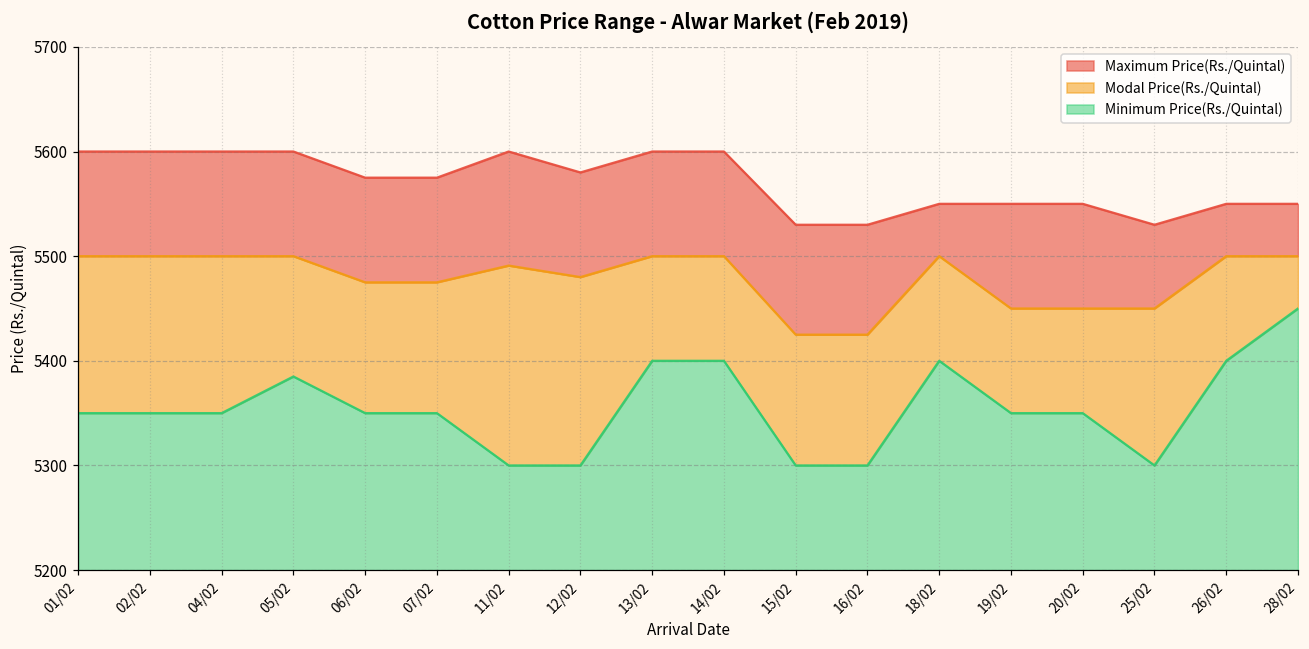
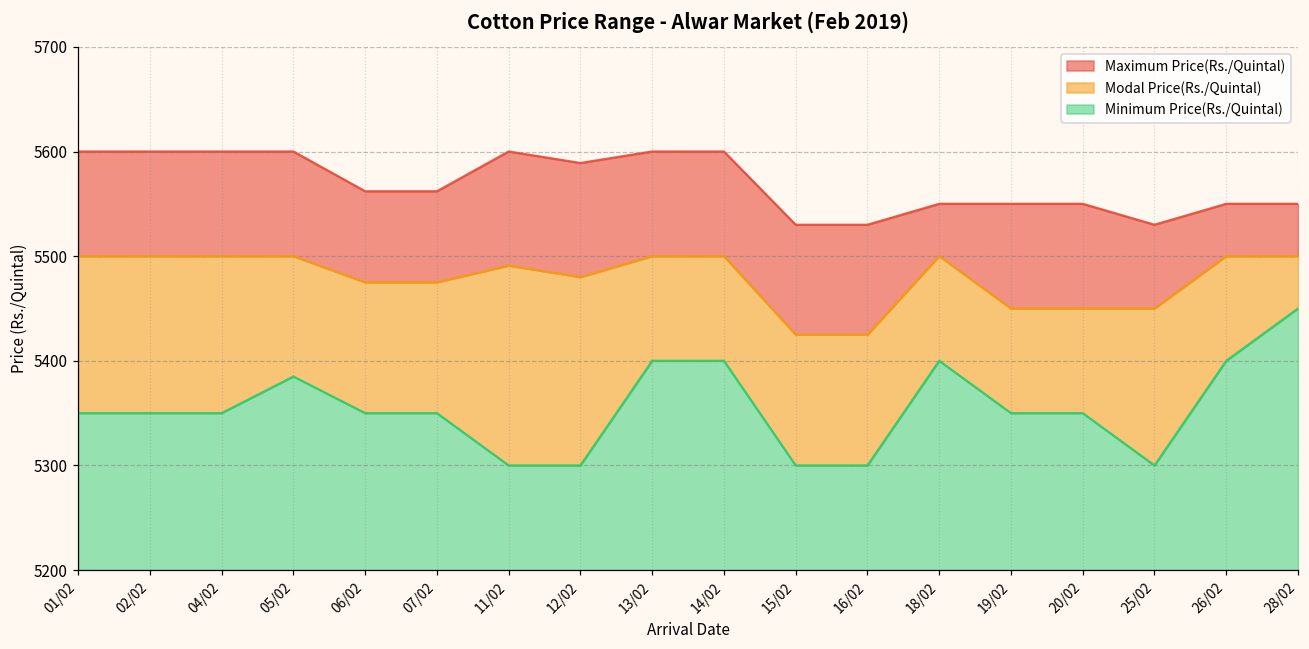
Maximum Price(Rs./Quintal), 06/02: 5580 -> 5560
Maximum Price(Rs./Quintal), 07/02: 5580 -> 5560
Maximum Price(Rs./Quintal), 12/02: 5580 -> 5590
